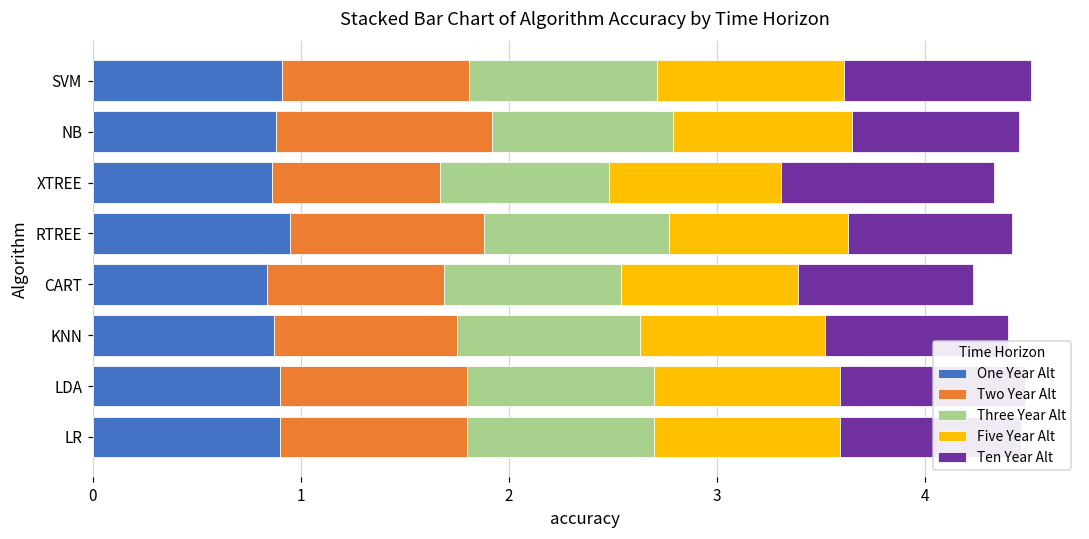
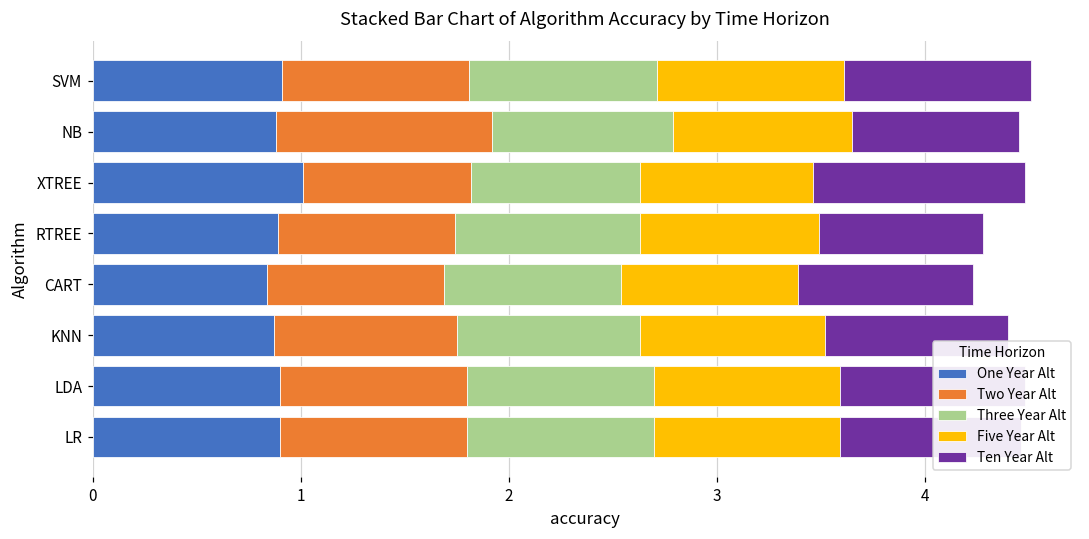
One Year Alt, XTREE: 0.86 -> 1.01
One Year Alt, RTREE: 0.95 -> 0.89
Two Year Alt, RTREE: 0.93 -> 0.85
